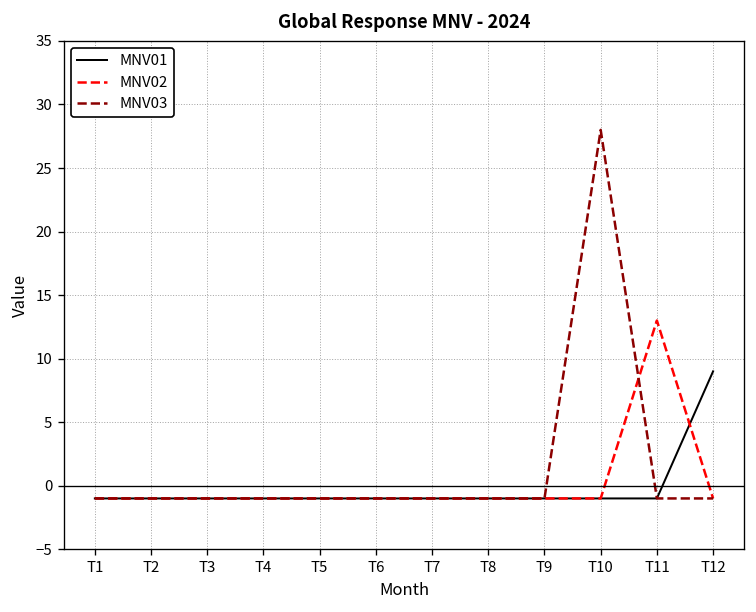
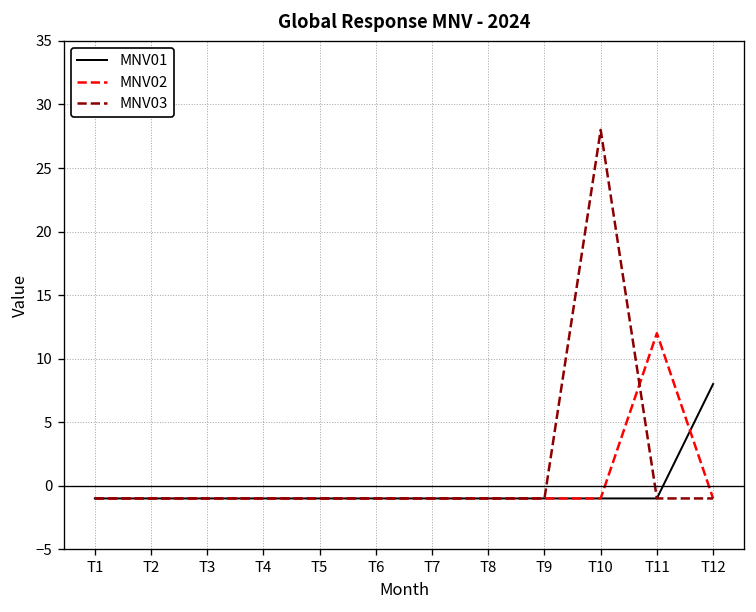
MNV02, T11: 13 -> 12
MNV01, T12: 9 -> 8
